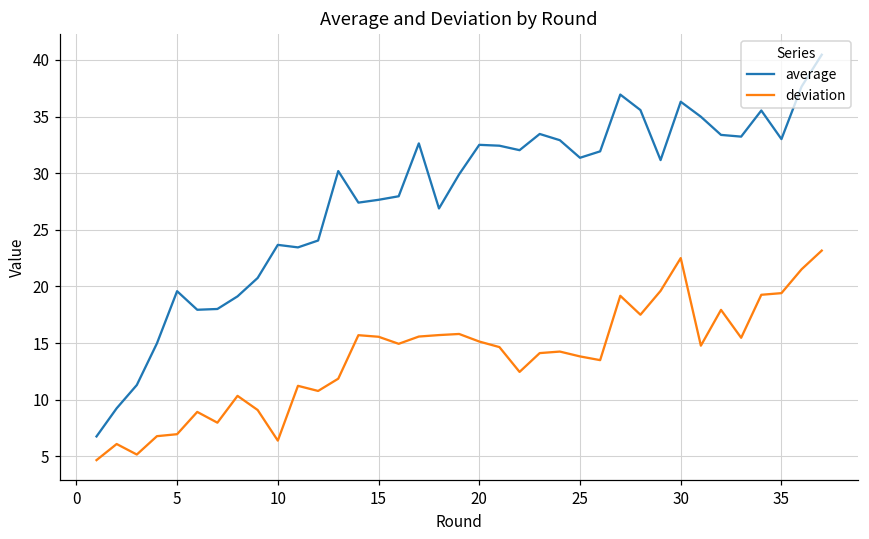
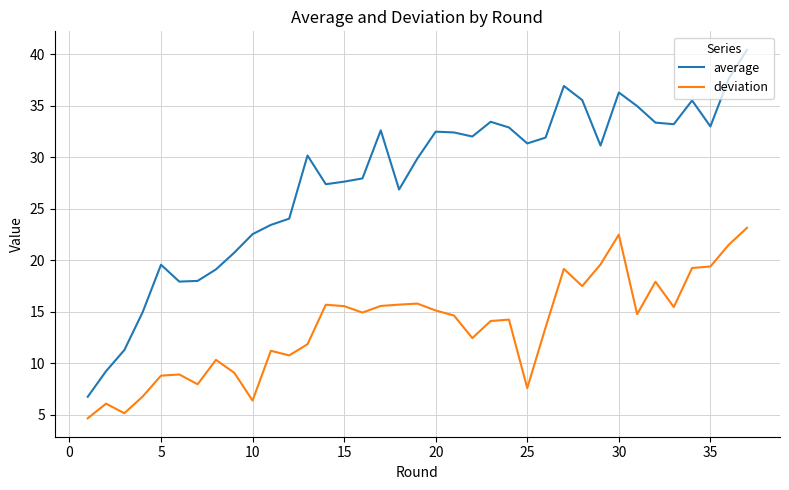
deviation, 5: 7.0 -> 8.8
average, 10: 23.7 -> 22.5
deviation, 25: 13.8 -> 7.6
